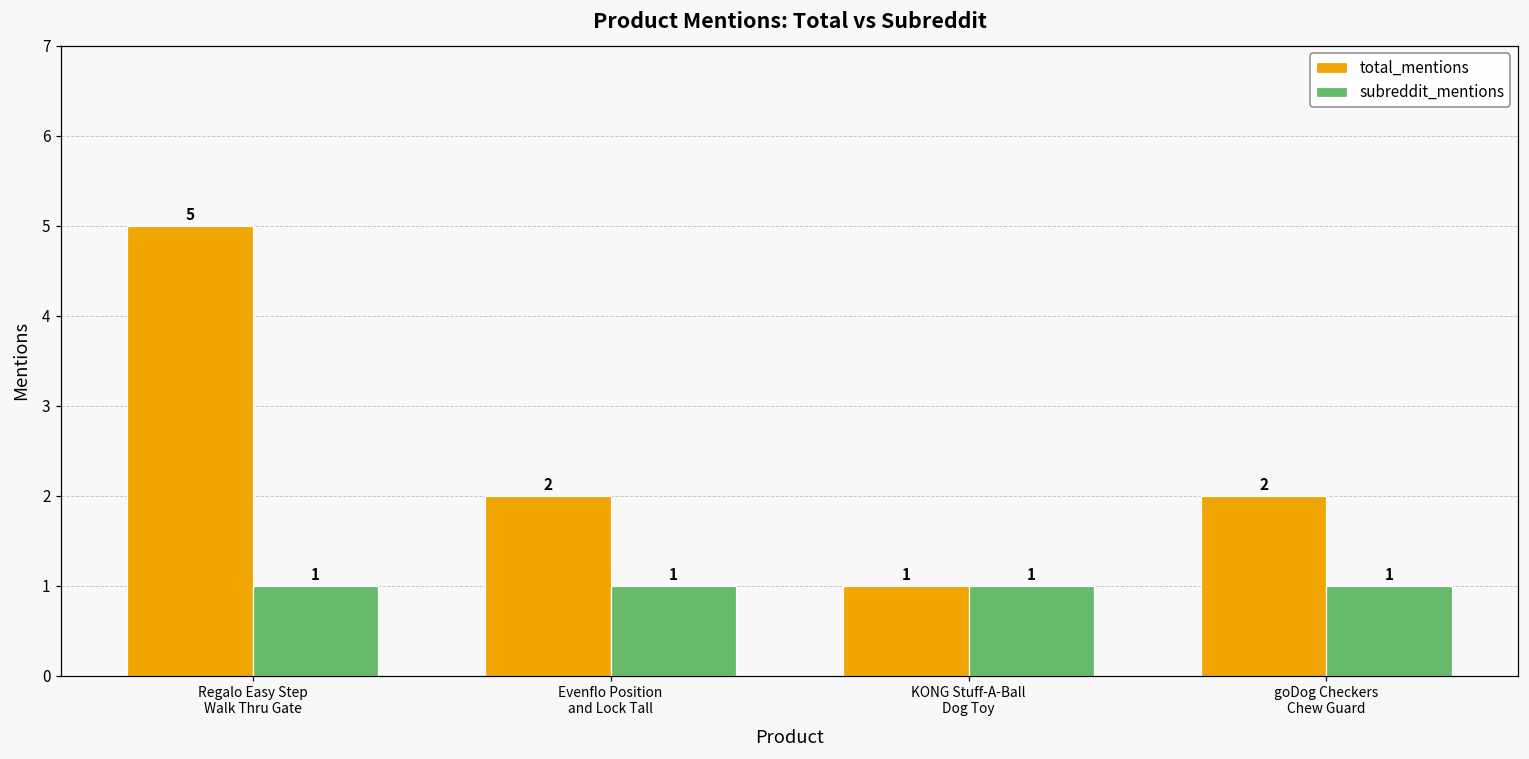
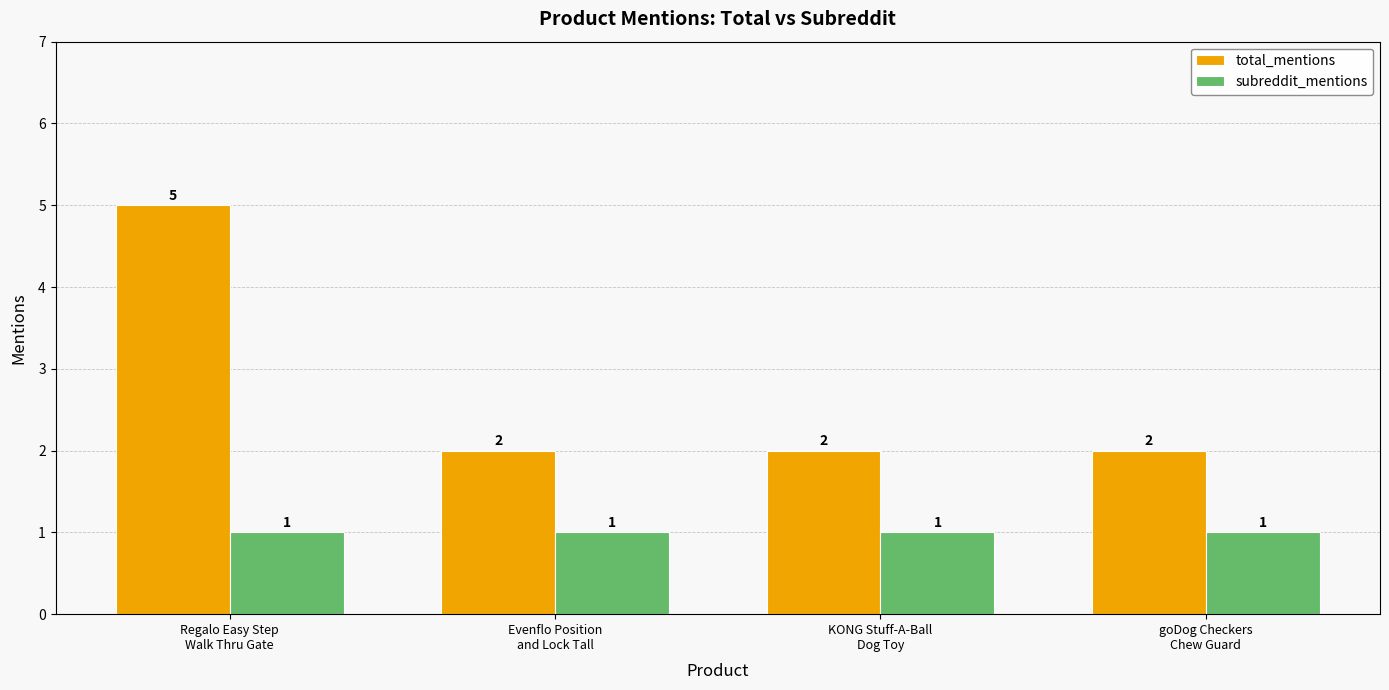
total_mentions, KONG Stuff-A-Ball Dog Toy: 1 -> 2
